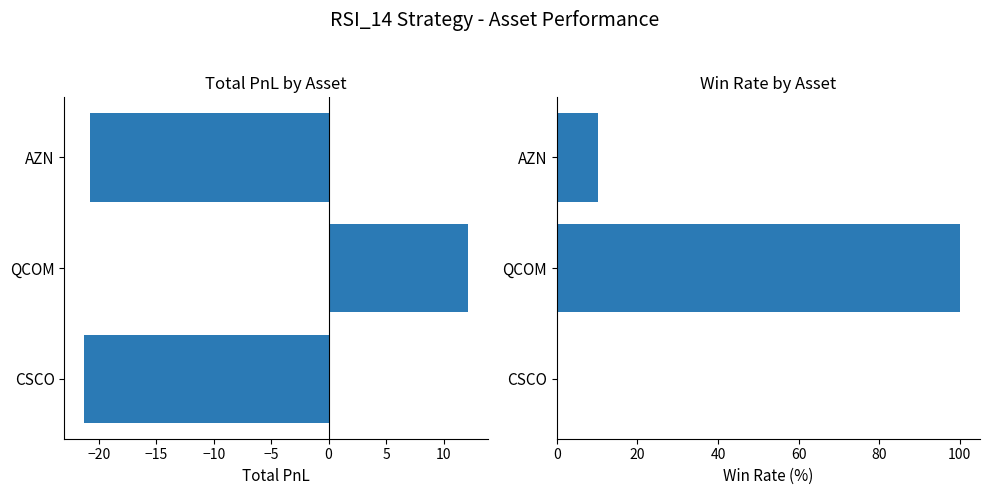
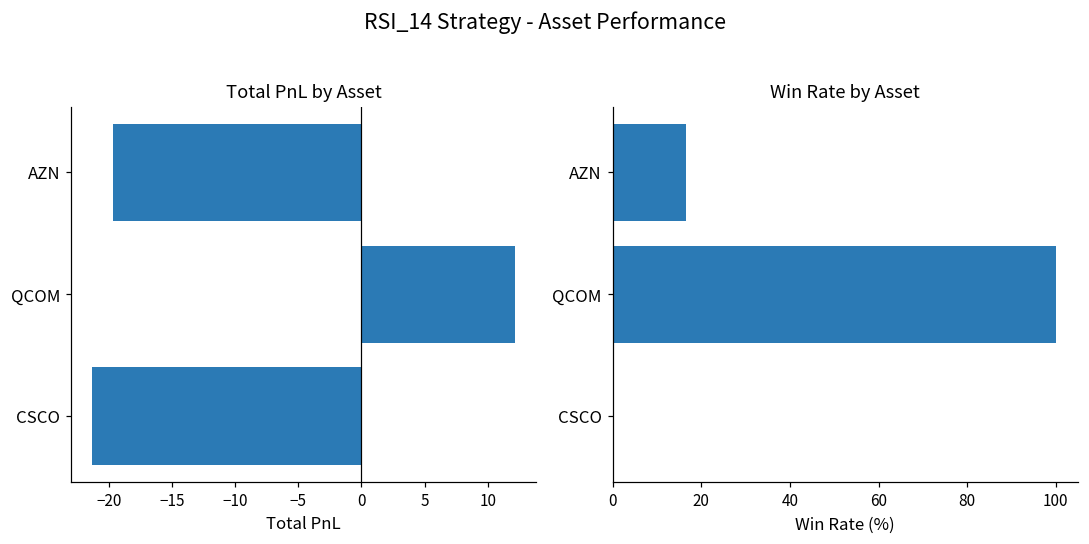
Total PnL by Asset, AZN: -20.8 -> -19.6
Win Rate by Asset, AZN: 10 -> 17
